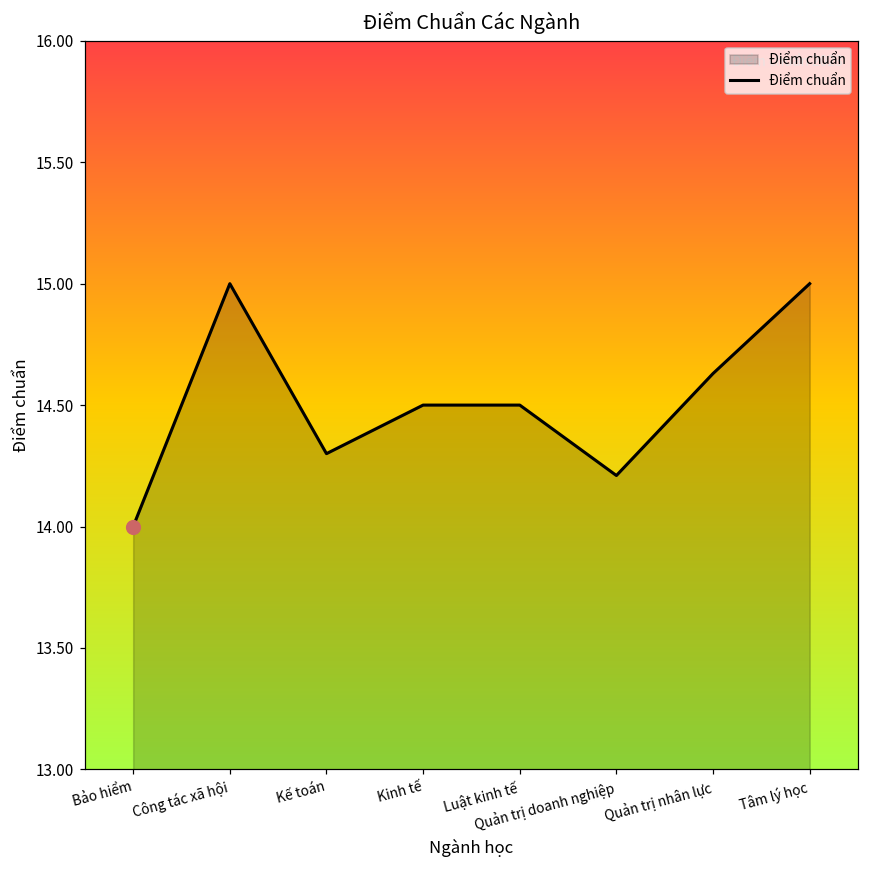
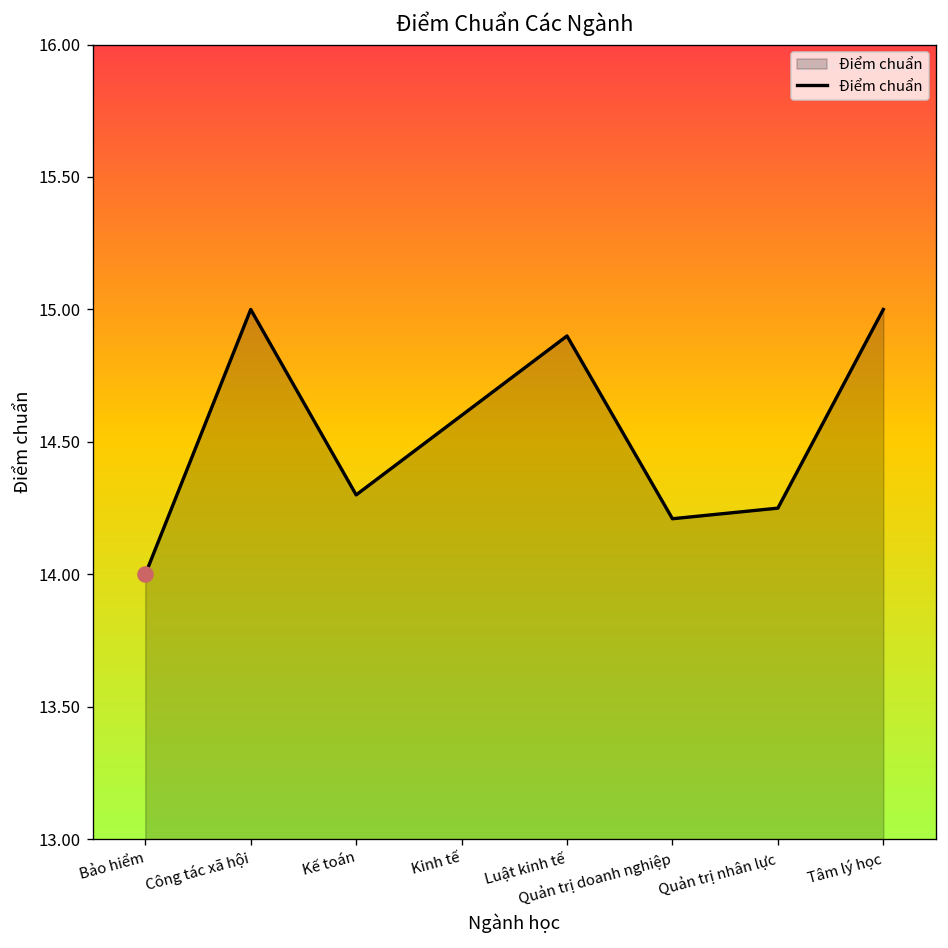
Điểm chuẩn, Kinh tế: 14.5 -> 14.6
Điểm chuẩn, Luật kinh tế: 14.5 -> 14.9
Điểm chuẩn, Quản trị nhân lực: 14.63 -> 14.25
